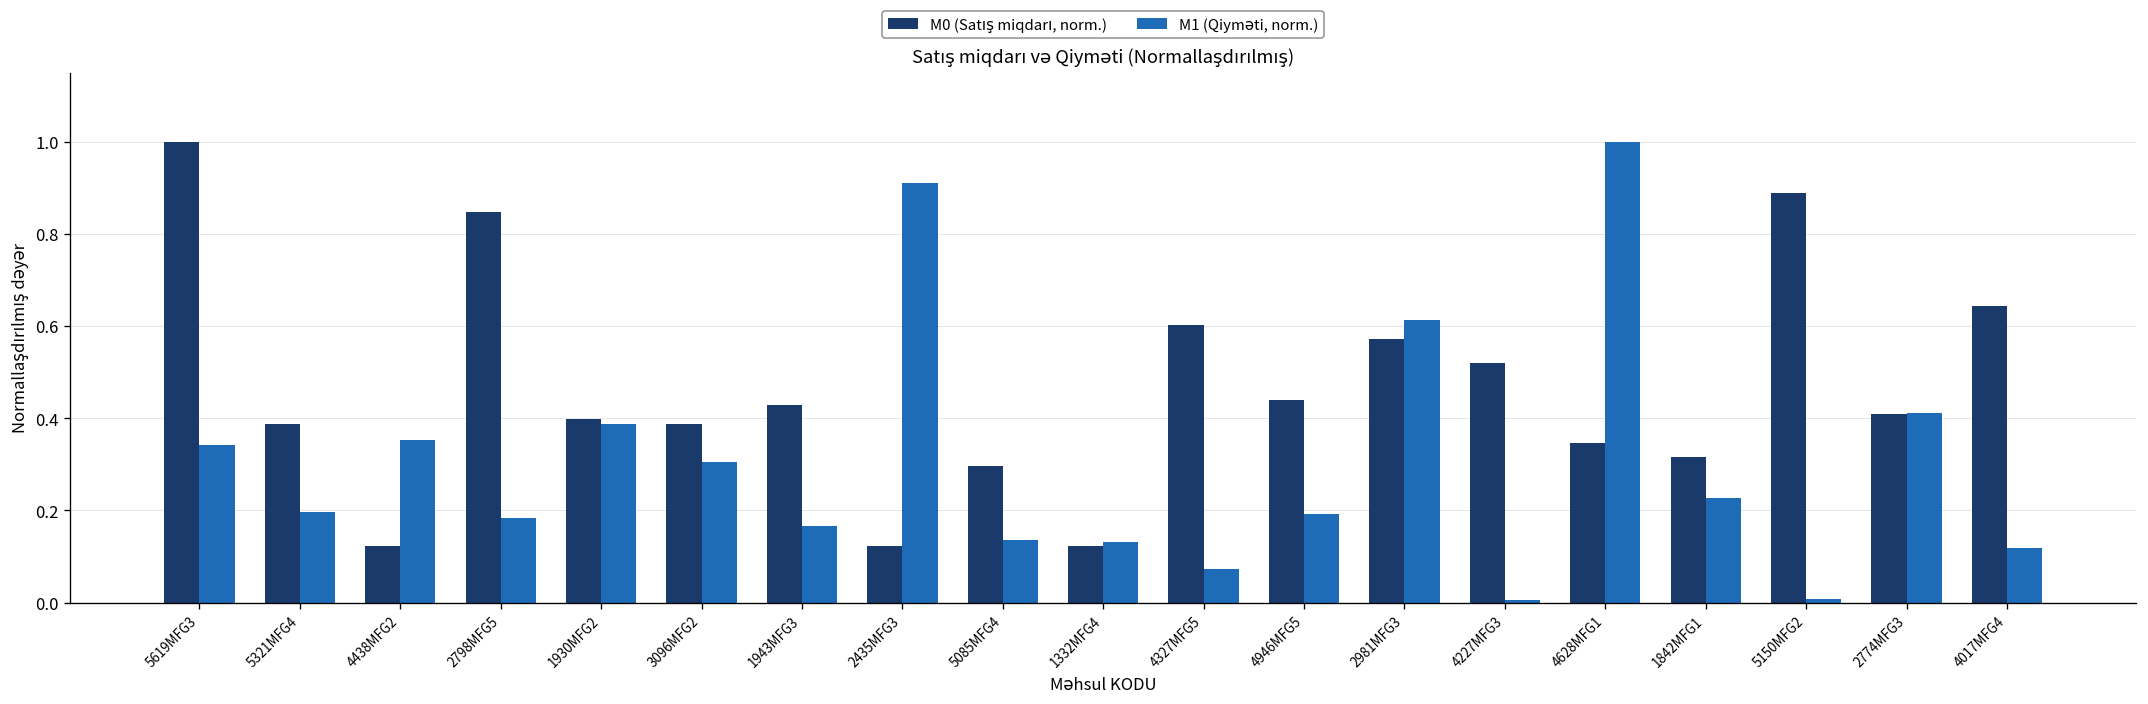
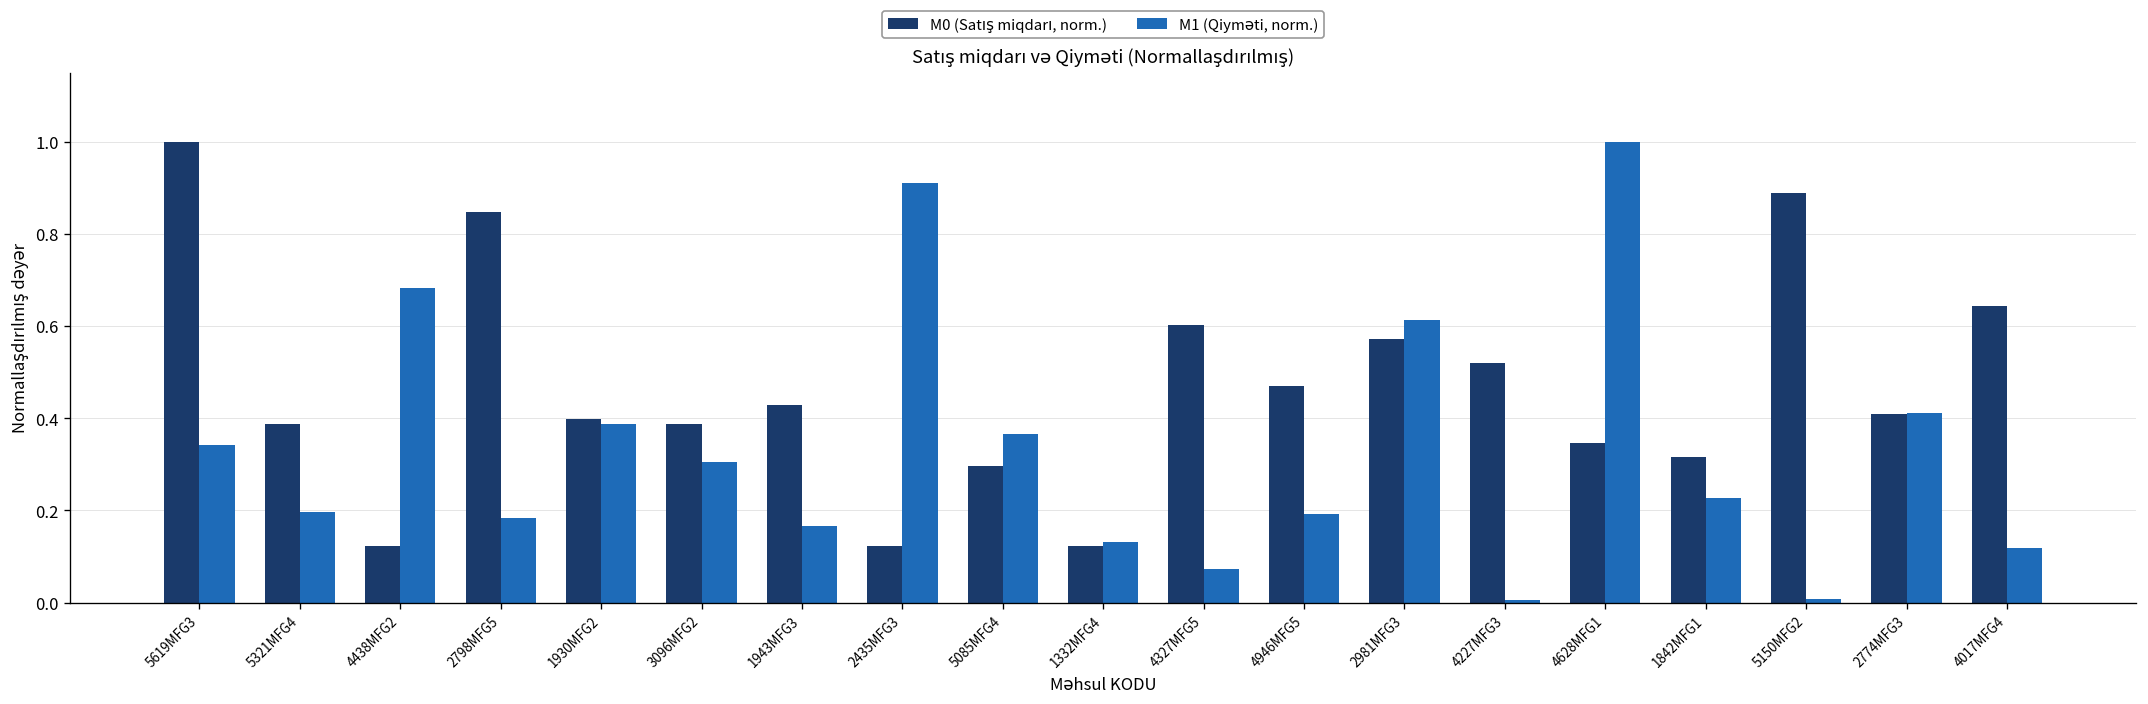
M1 (Qiyməti, norm.), 4438MFG2: 0.35 -> 0.68
M1 (Qiyməti, norm.), 5085MFG4: 0.13 -> 0.37
M0 (Satış miqdarı, norm.), 4946MFG5: 0.44 -> 0.47
